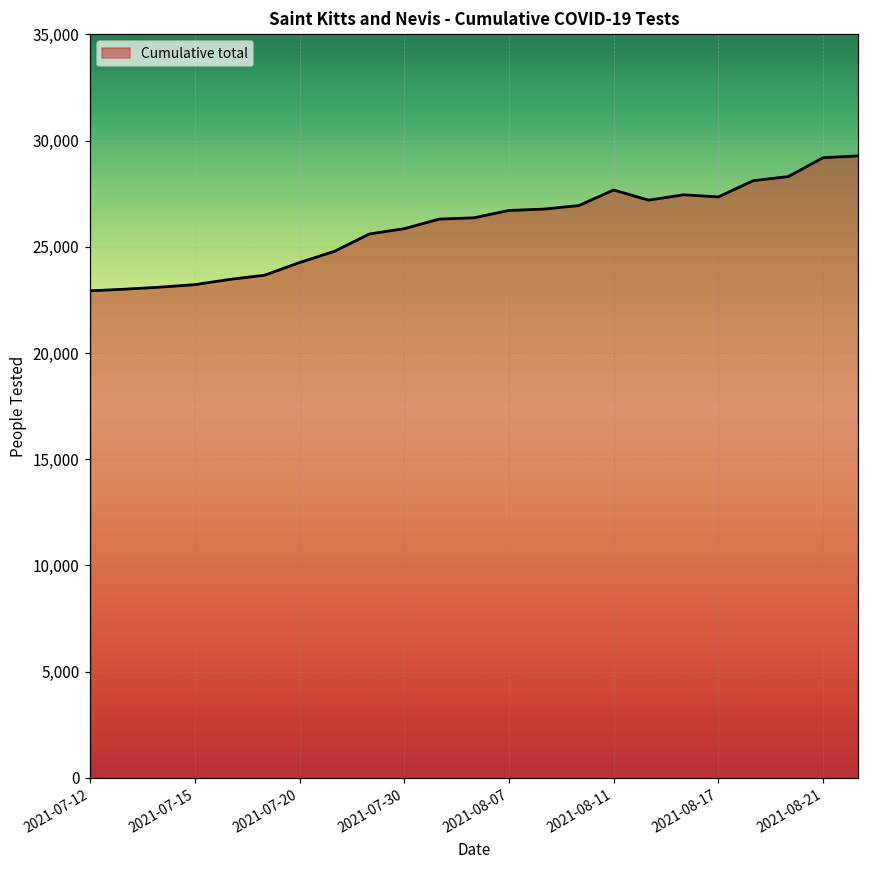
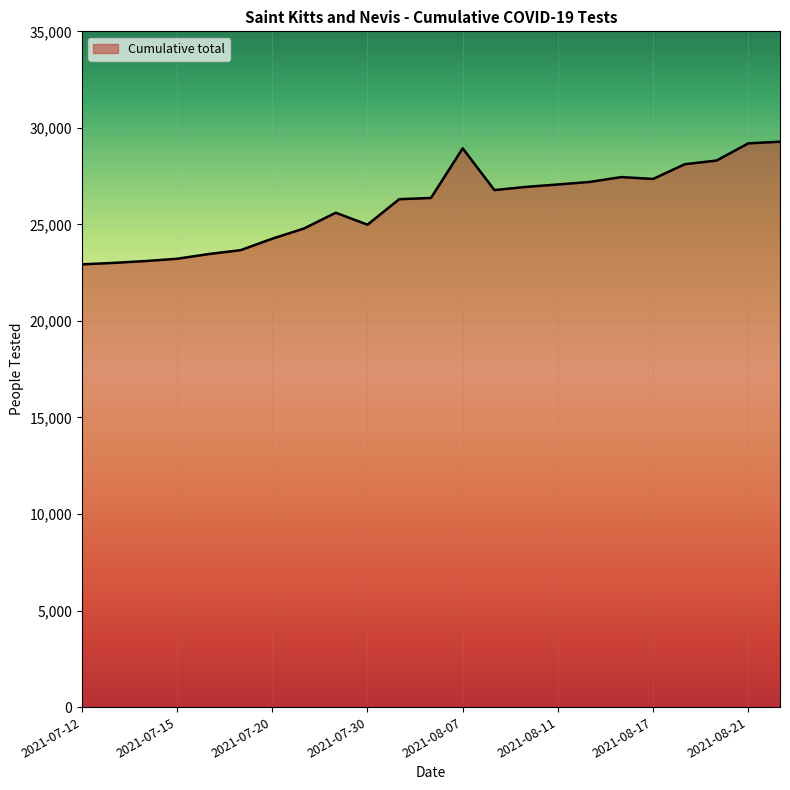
2021-07-30: 25,900 -> 25,000
2021-08-07: 26,700 -> 28,900
2021-08-11: 27,700 -> 27,100
